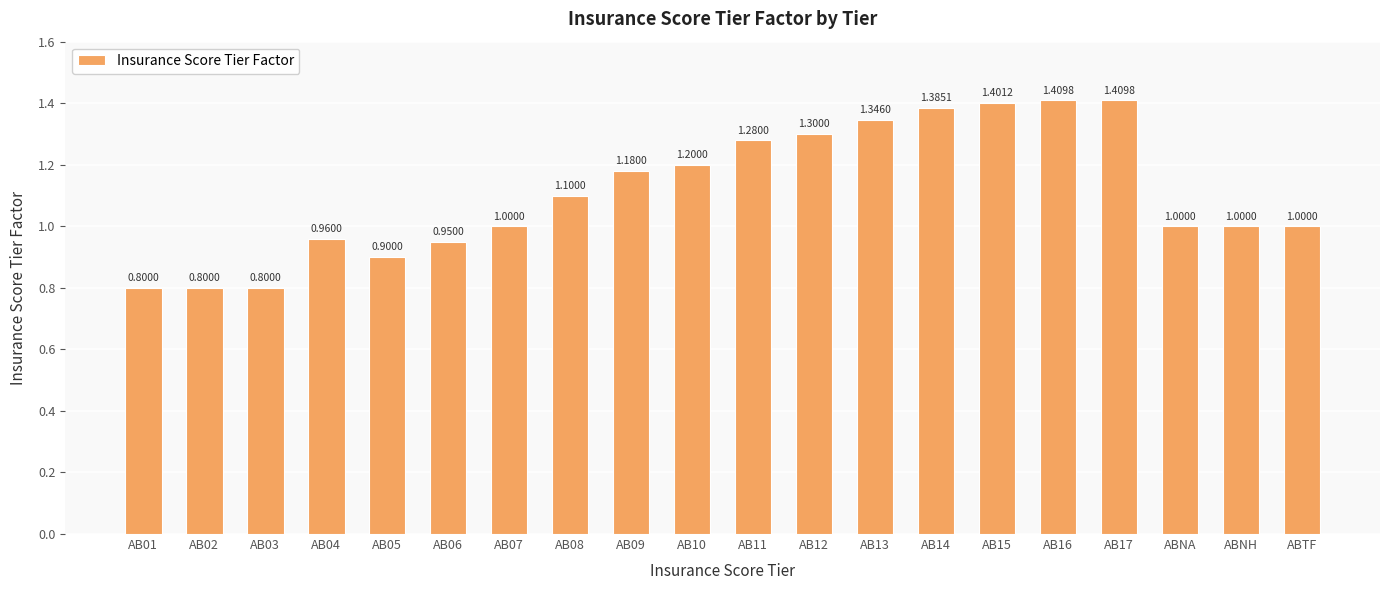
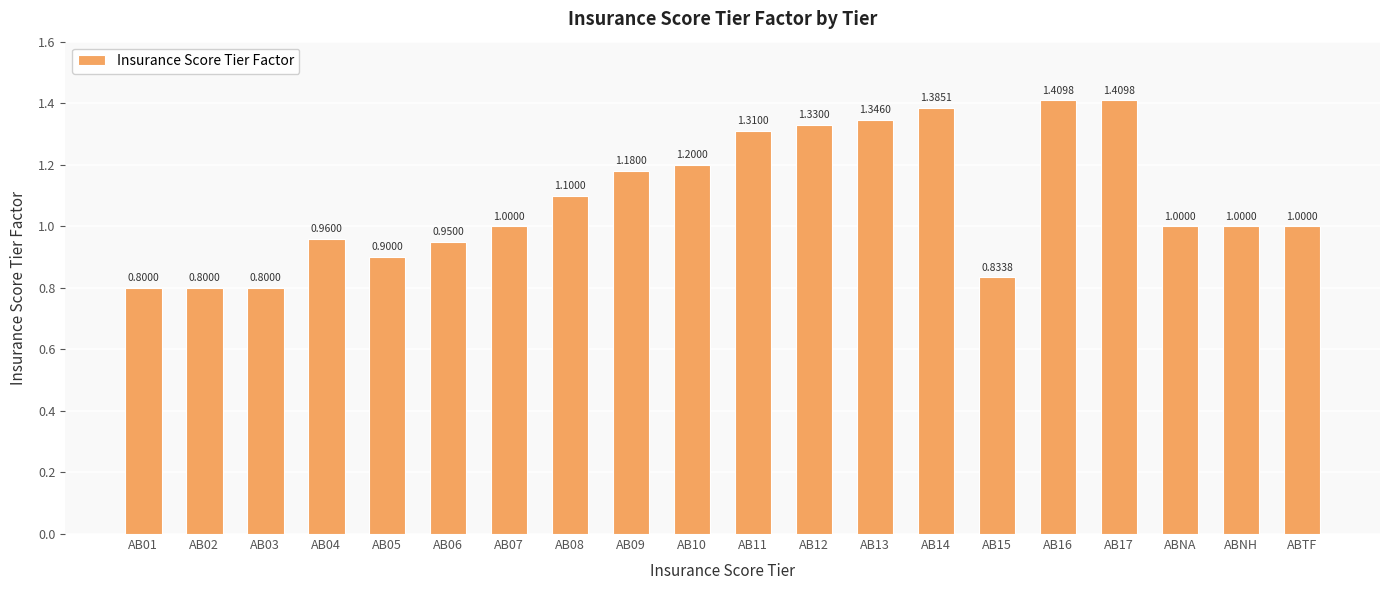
AB11: 1.2800 -> 1.3100
AB12: 1.3000 -> 1.3300
AB15: 1.4012 -> 0.8338
